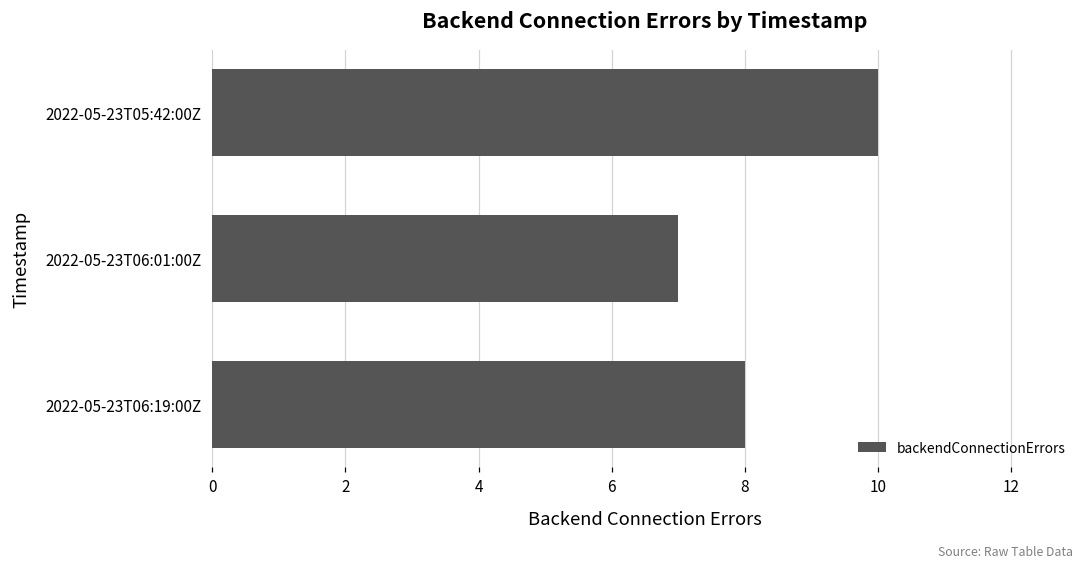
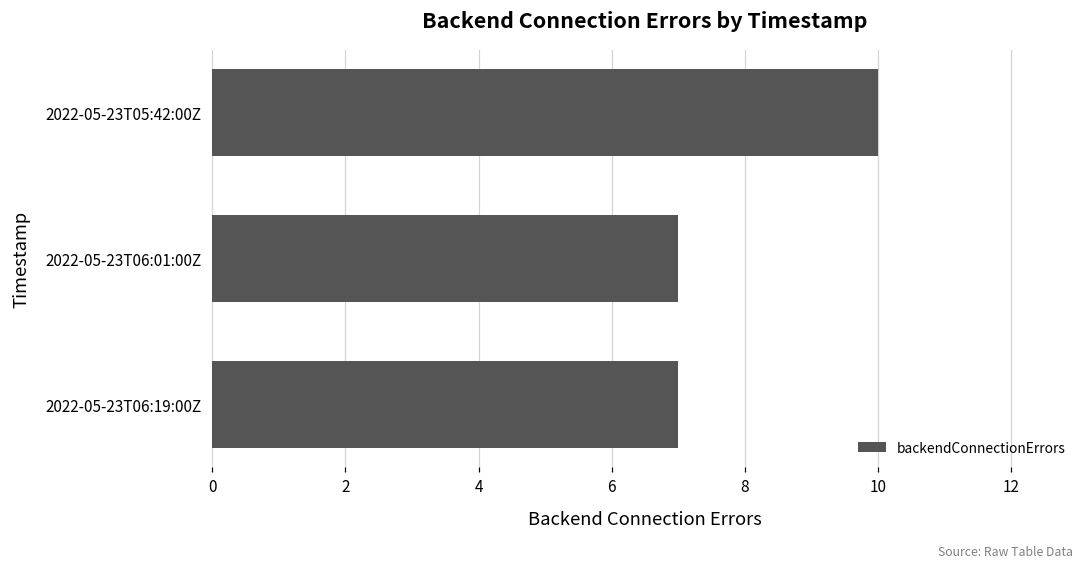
2022-05-23T06:19:00Z: 8 -> 7
